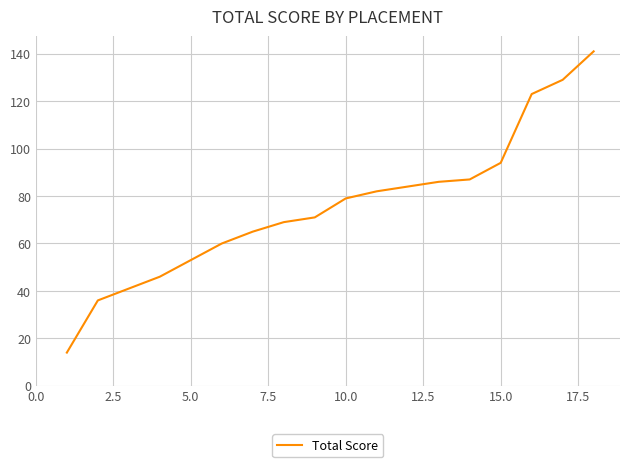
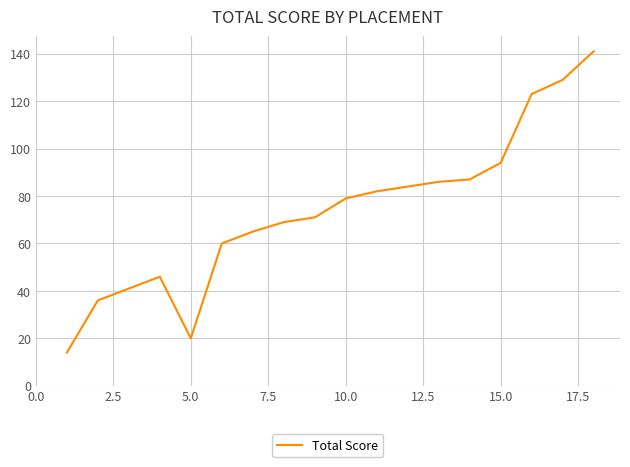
5.0: 53 -> 20
